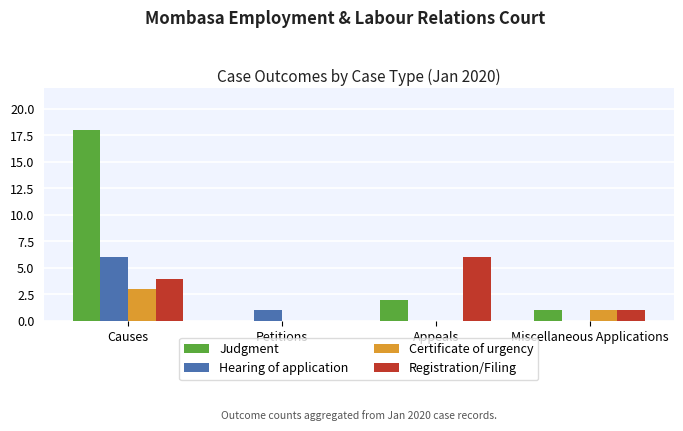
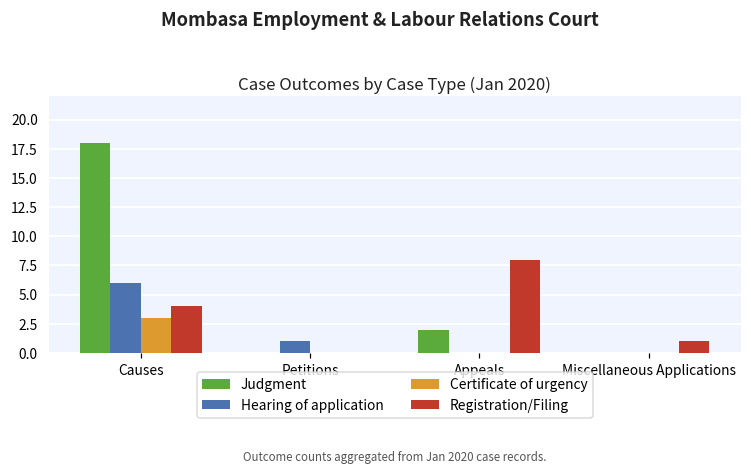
Registration/Filing, Appeals: 6 -> 8
Judgment, Miscellaneous Applications: 1 -> 0
Certificate of urgency, Miscellaneous Applications: 1 -> 0
